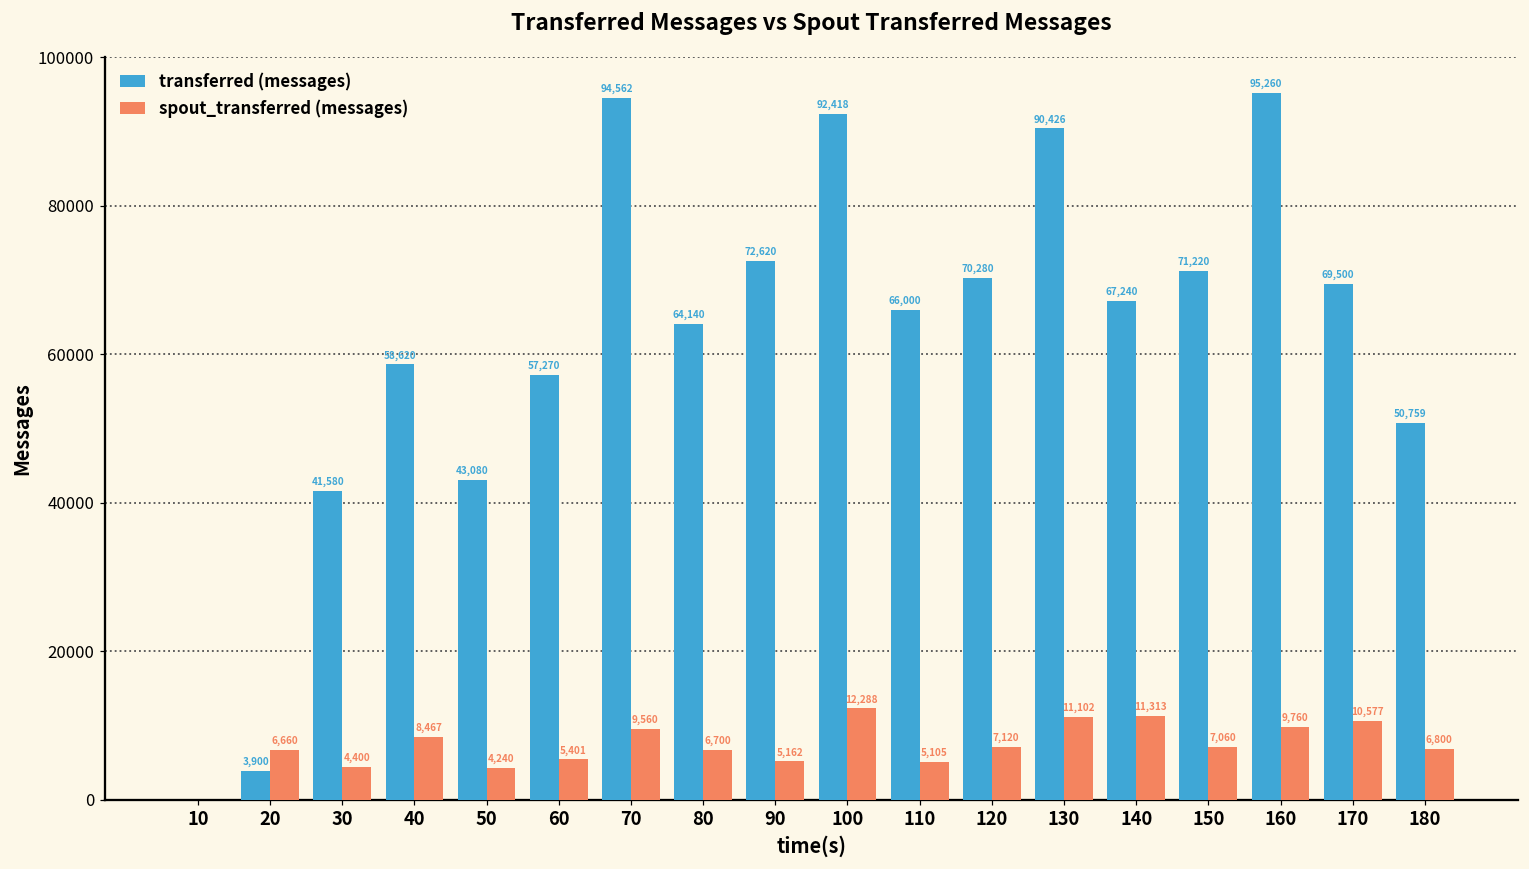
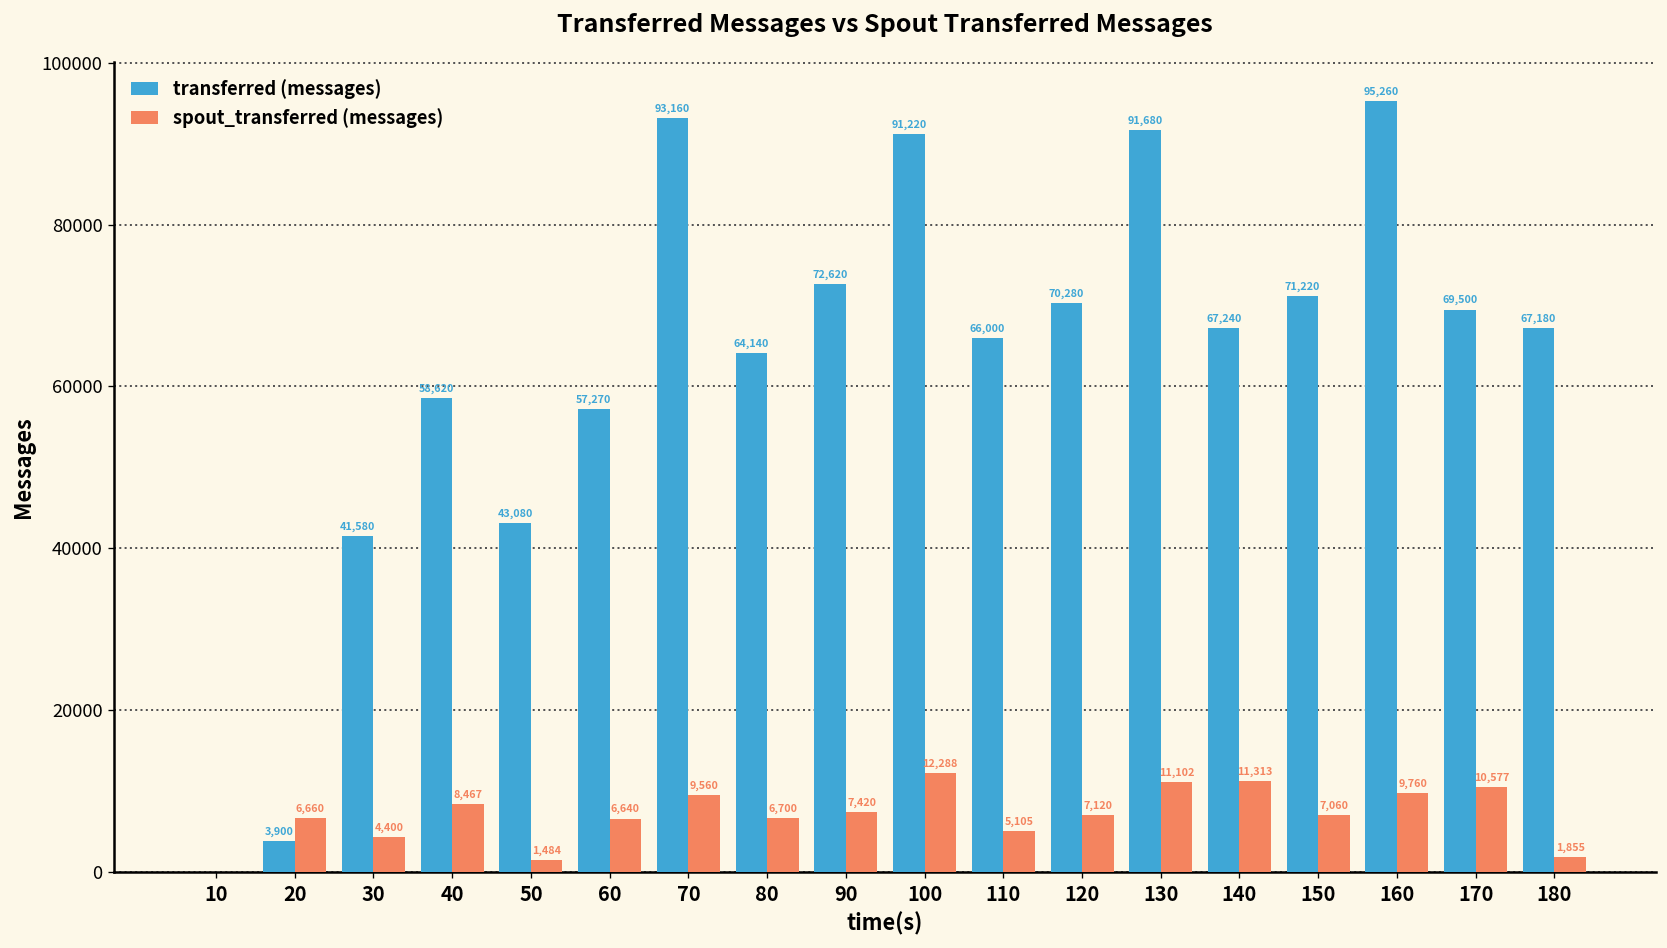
spout_transferred (messages), 50: 4,240 -> 1,484
spout_transferred (messages), 60: 5,401 -> 6,640
transferred (messages), 70: 94,562 -> 93,160
spout_transferred (messages), 90: 5,162 -> 7,420
transferred (messages), 100: 92,418 -> 91,220
transferred (messages), 130: 90,426 -> 91,680
transferred (messages), 180: 50,759 -> 67,180
spout_transferred (messages), 180: 6,800 -> 1,855
